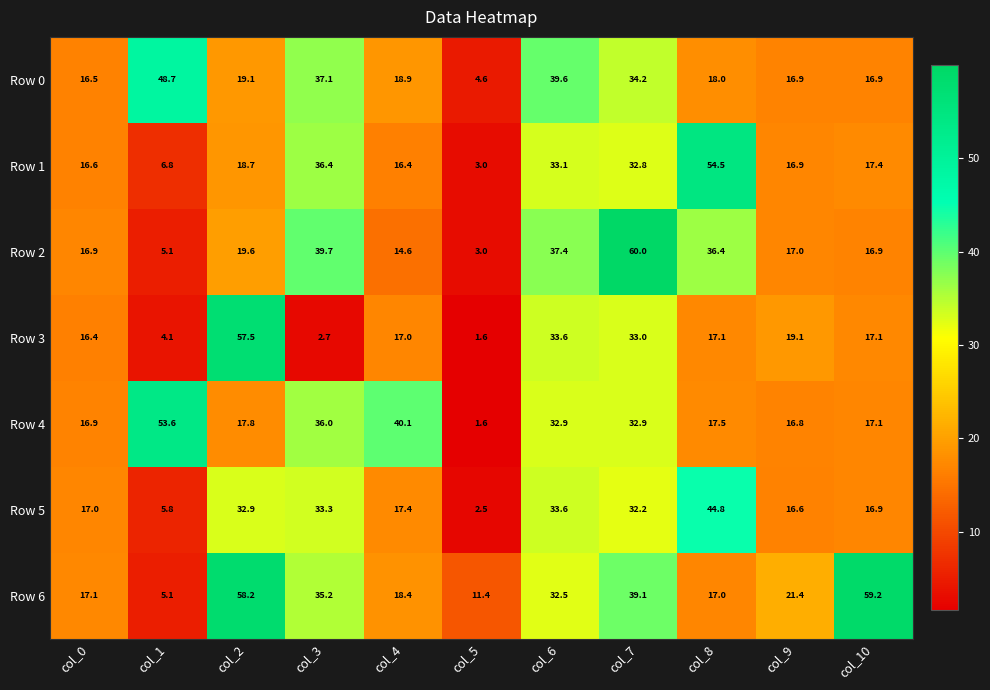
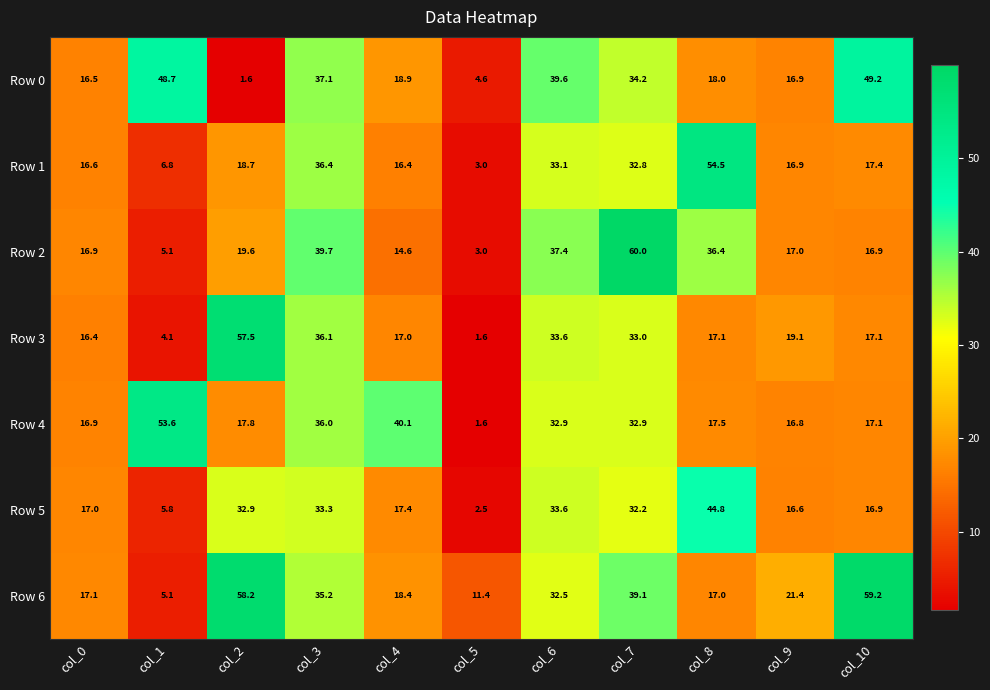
Row 0, col_2: 19.1 -> 1.6
Row 0, col_10: 16.9 -> 49.2
Row 3, col_3: 2.7 -> 36.1
